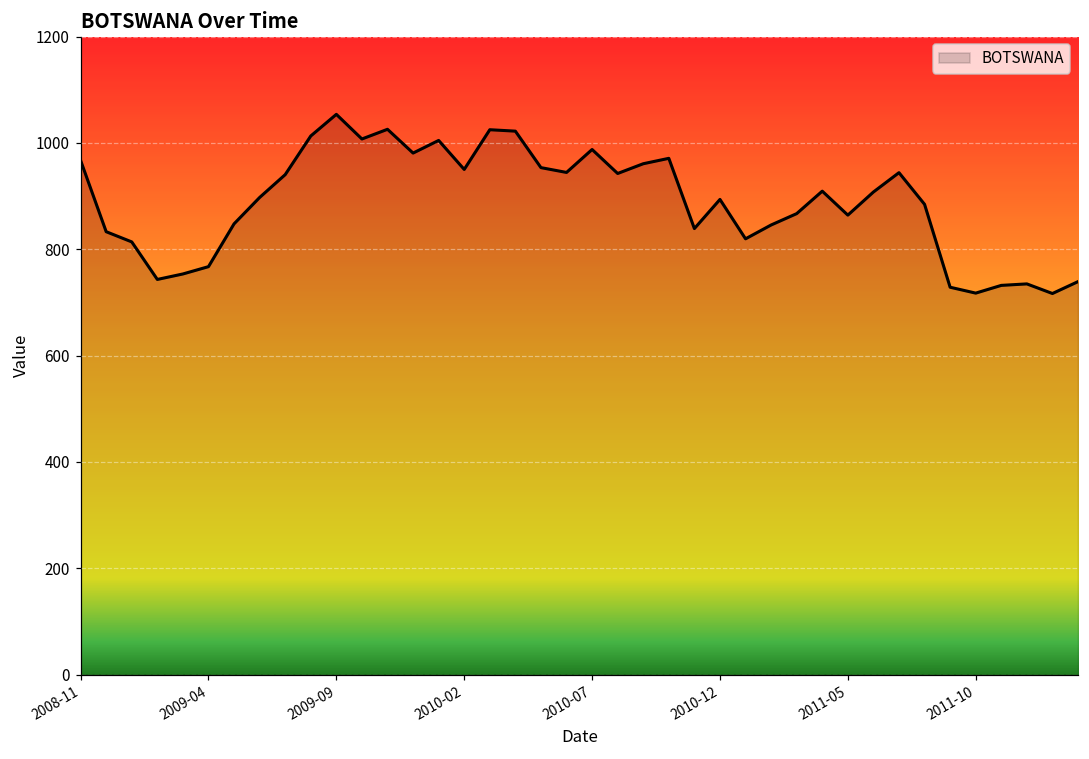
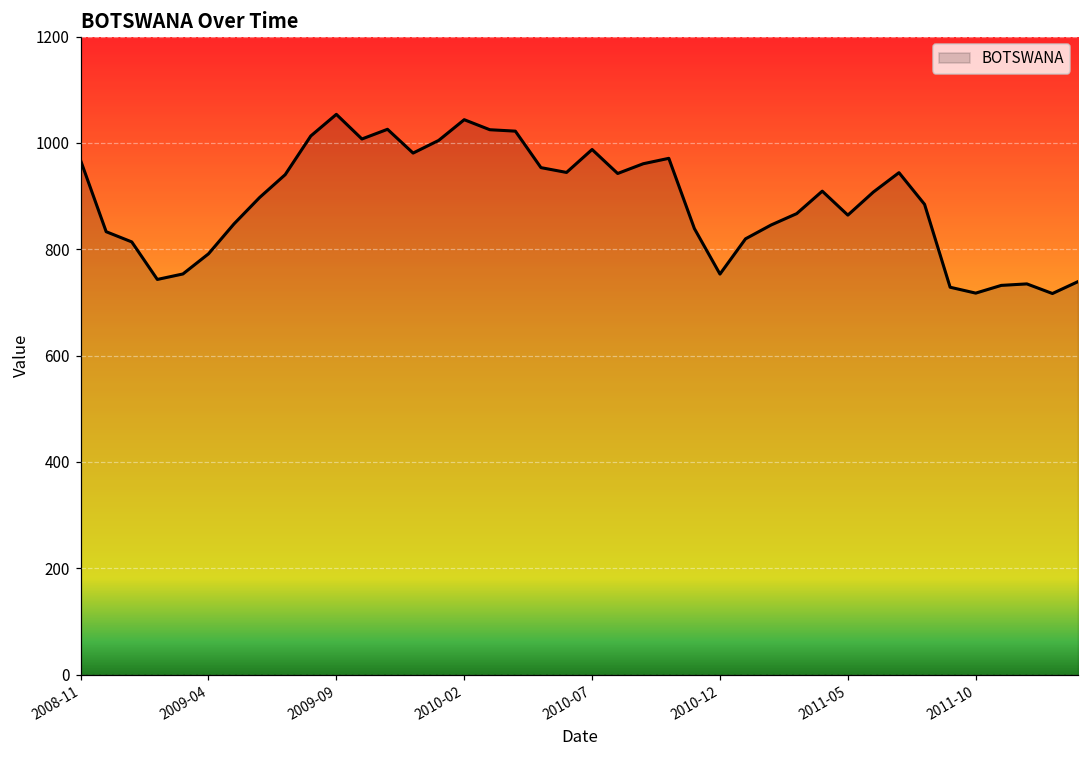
2009-04: 770 -> 790
2010-02: 950 -> 1040
2010-12: 890 -> 750
